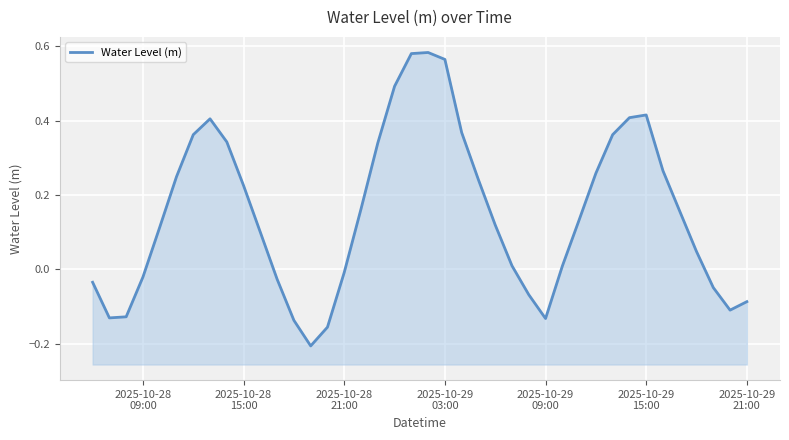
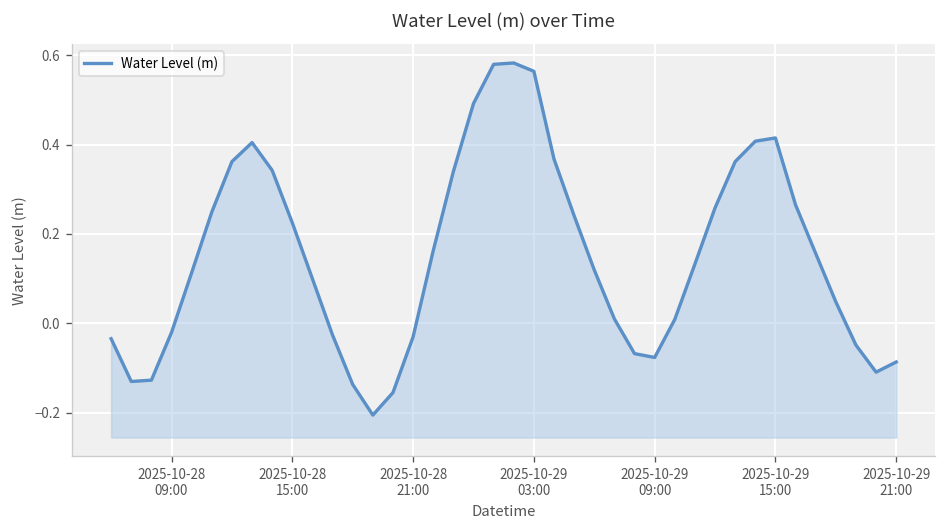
2025-10-28 21:00: -0.01 -> -0.03
2025-10-29 09:00: -0.13 -> -0.08
